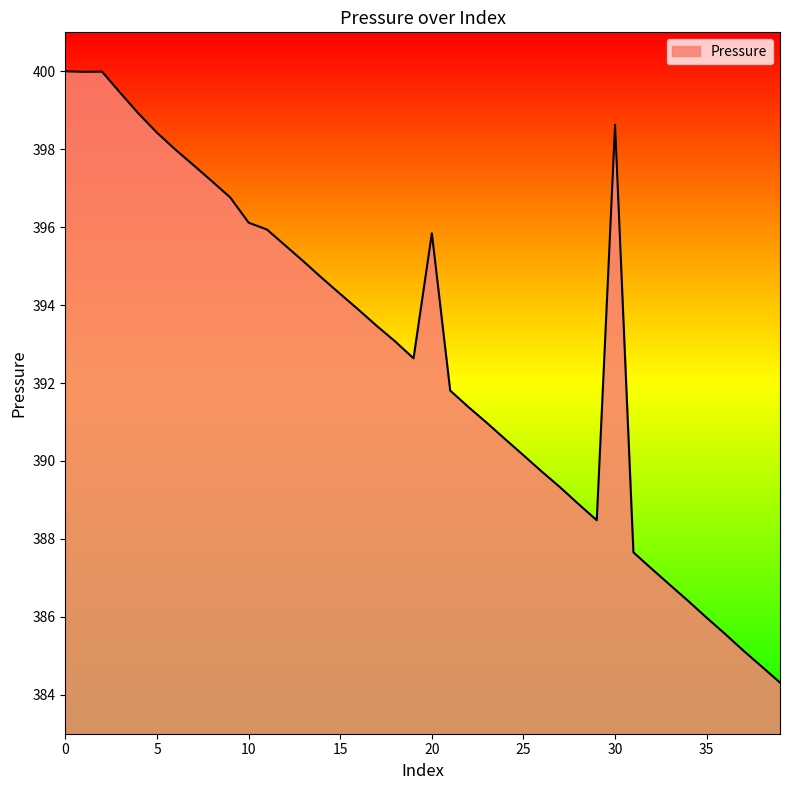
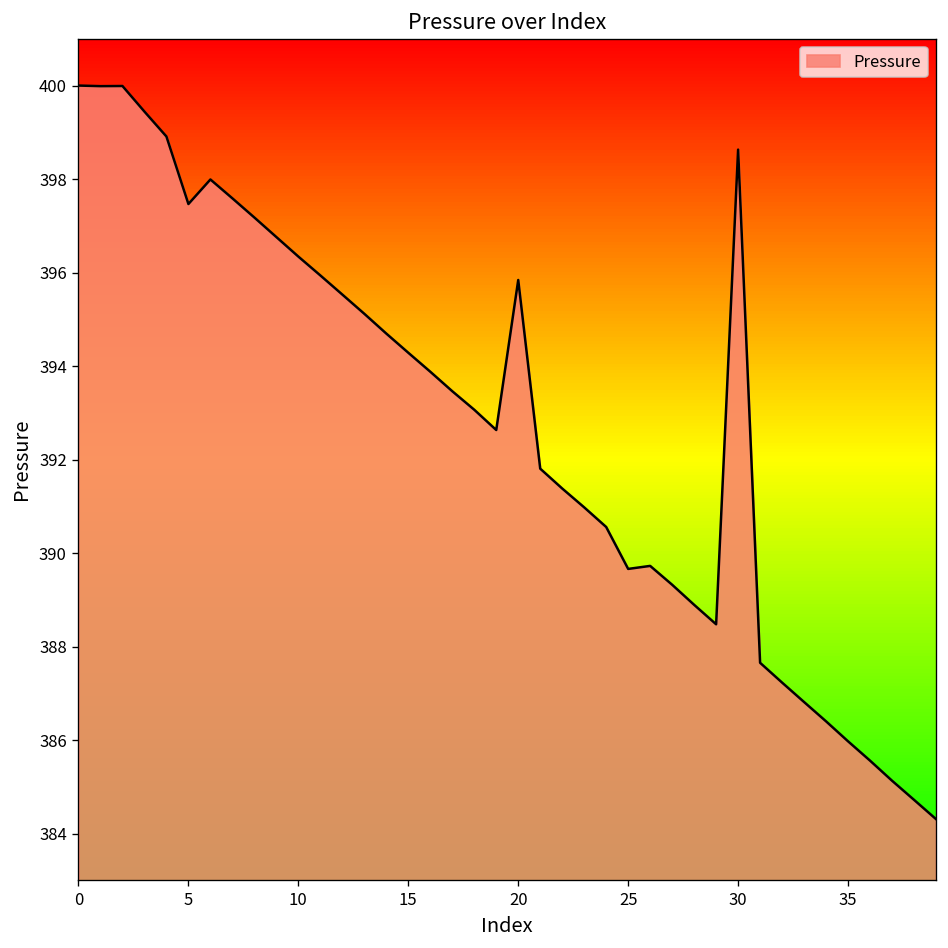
5: 398.4 -> 397.5
10: 396.1 -> 396.3
25: 390.1 -> 389.7
